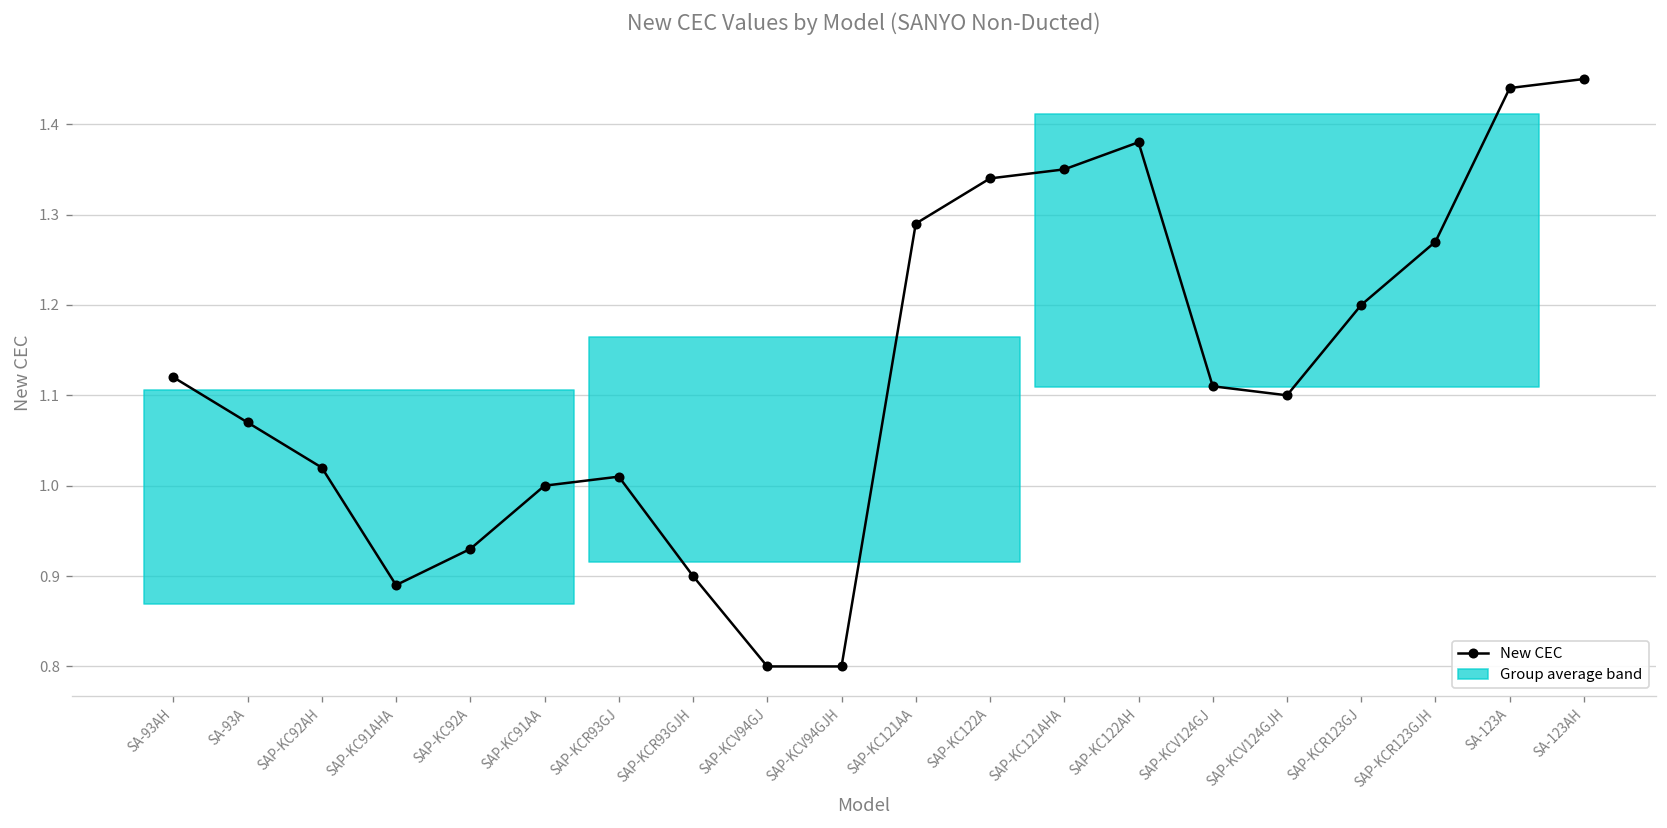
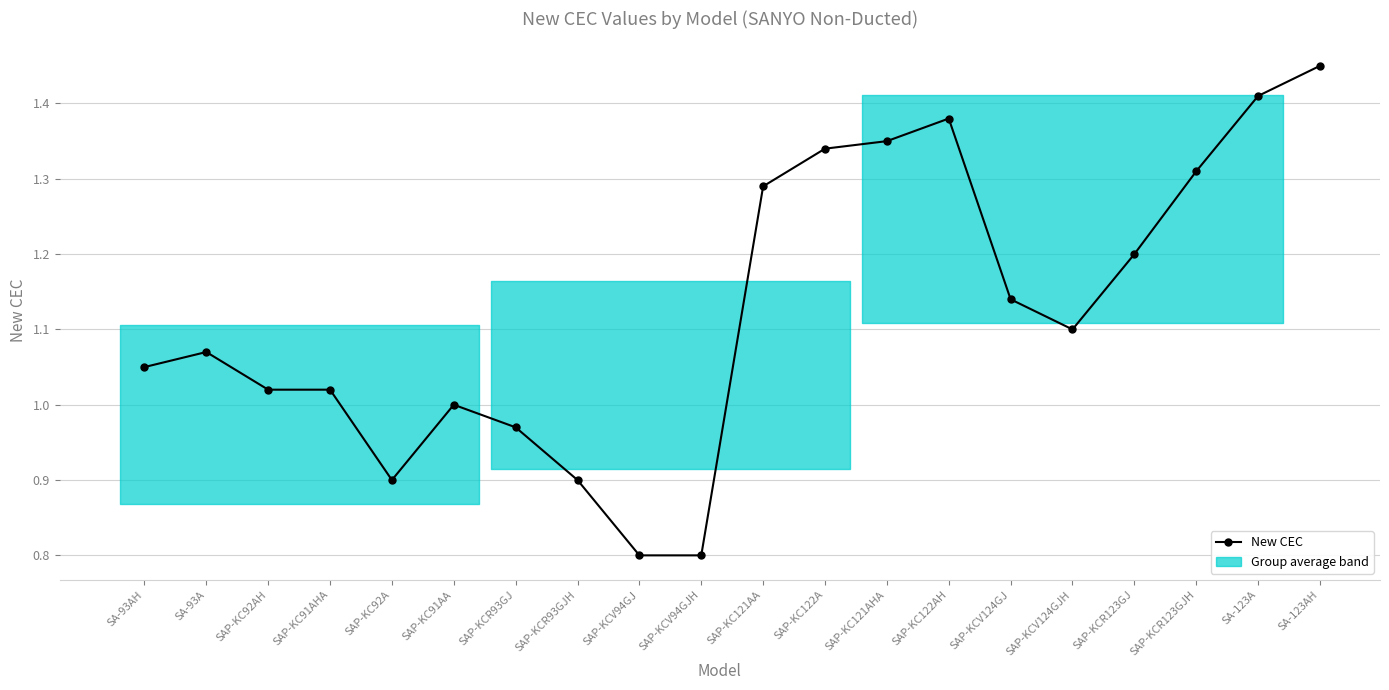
New CEC, SA-93AH: 1.12 -> 1.05
New CEC, SAP-KC91AHA: 0.89 -> 1.02
New CEC, SAP-KC92A: 0.93 -> 0.90
New CEC, SAP-KCR93GJ: 1.01 -> 0.97
New CEC, SAP-KCV124GJ: 1.11 -> 1.14
New CEC, SAP-KCR123GJH: 1.27 -> 1.31
New CEC, SA-123A: 1.44 -> 1.41
